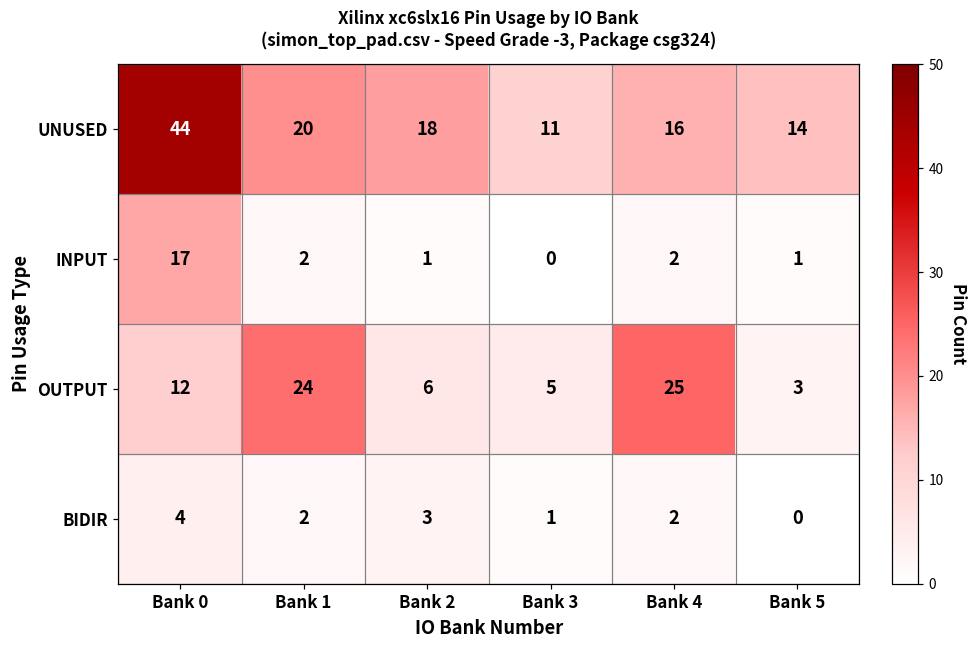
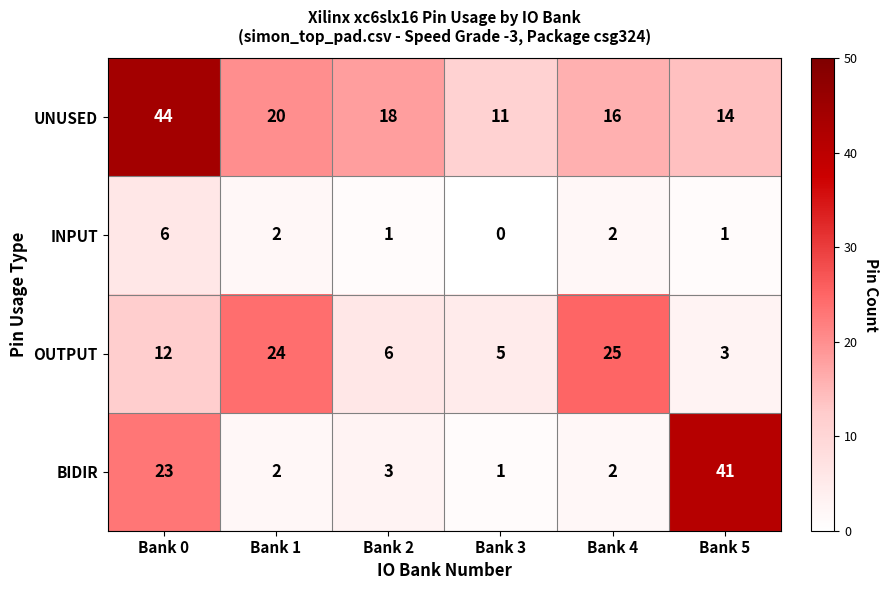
INPUT, Bank 0: 17 -> 6
BIDIR, Bank 0: 4 -> 23
BIDIR, Bank 5: 0 -> 41
